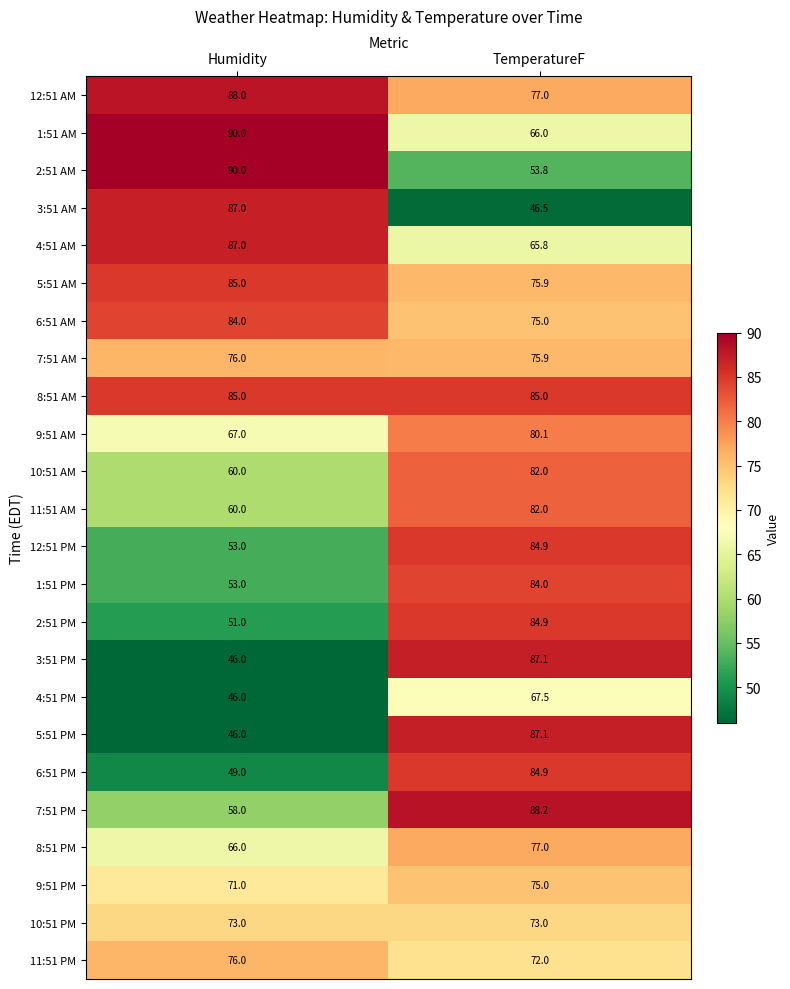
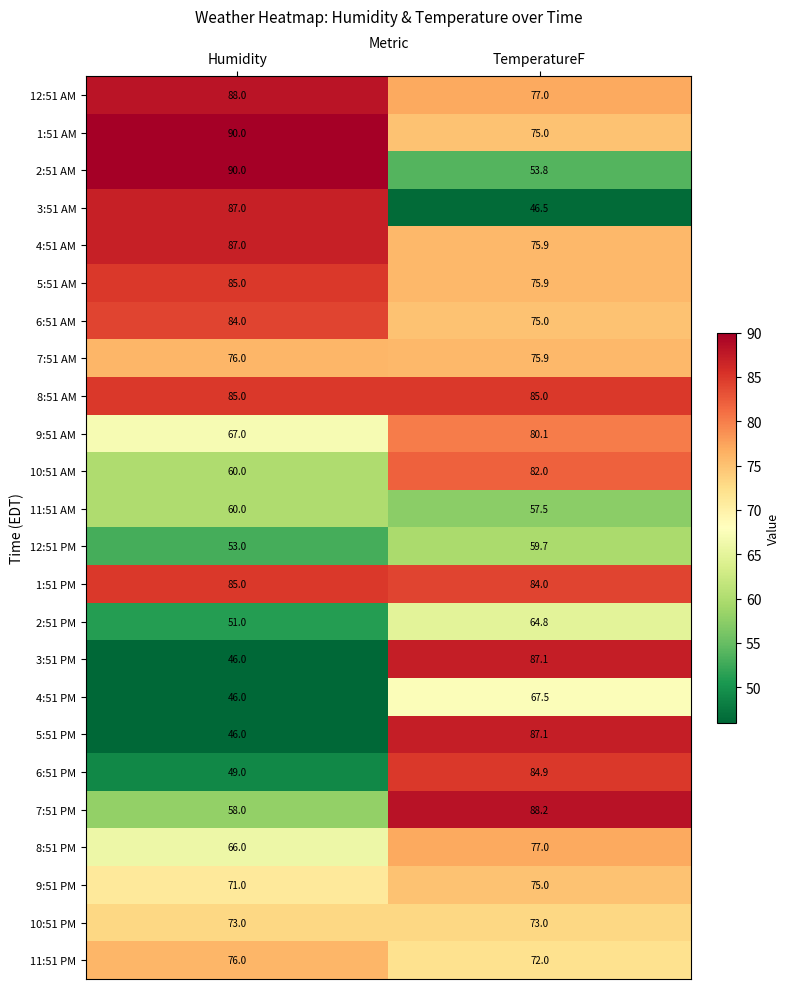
1:51 AM, TemperatureF: 66.0 -> 75.0
4:51 AM, TemperatureF: 65.8 -> 75.9
11:51 AM, TemperatureF: 82.0 -> 57.5
12:51 PM, TemperatureF: 84.9 -> 59.7
1:51 PM, Humidity: 53.0 -> 85.0
2:51 PM, TemperatureF: 84.9 -> 64.8
